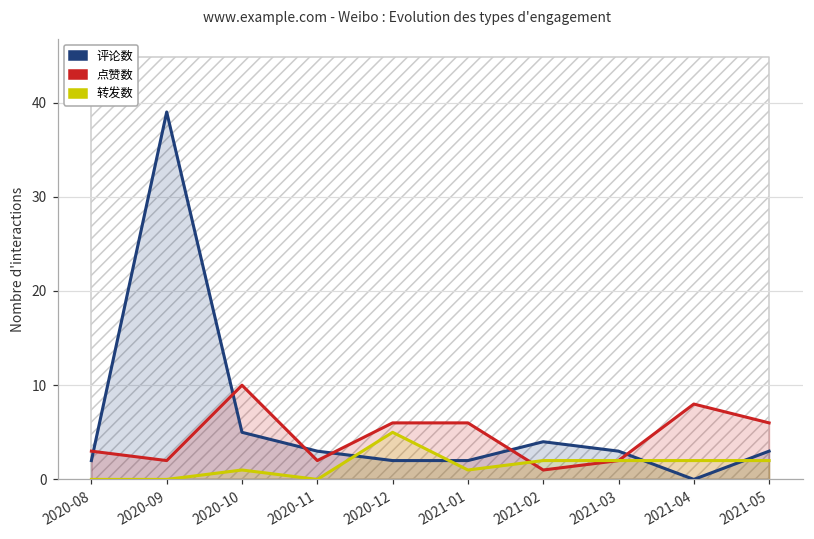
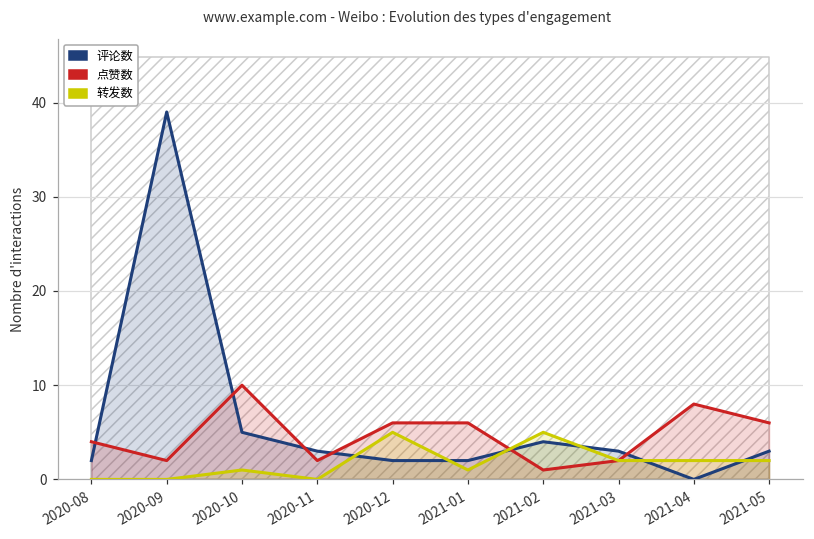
点赞数, 2020-08: 3 -> 4
转发数, 2021-02: 2 -> 5
